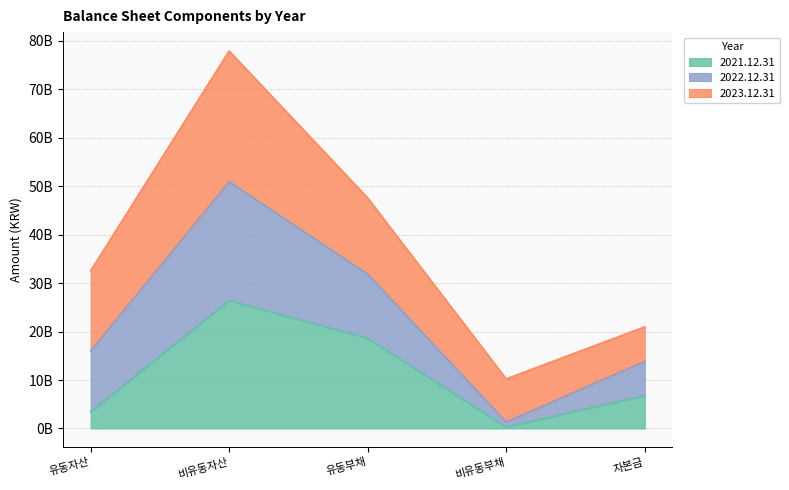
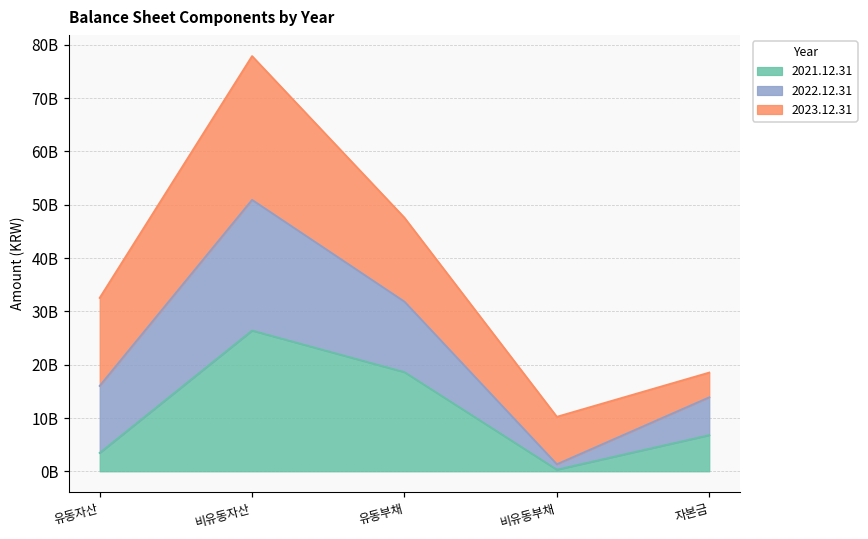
2023.12.31, 자본금: 7000000000 -> 5000000000
